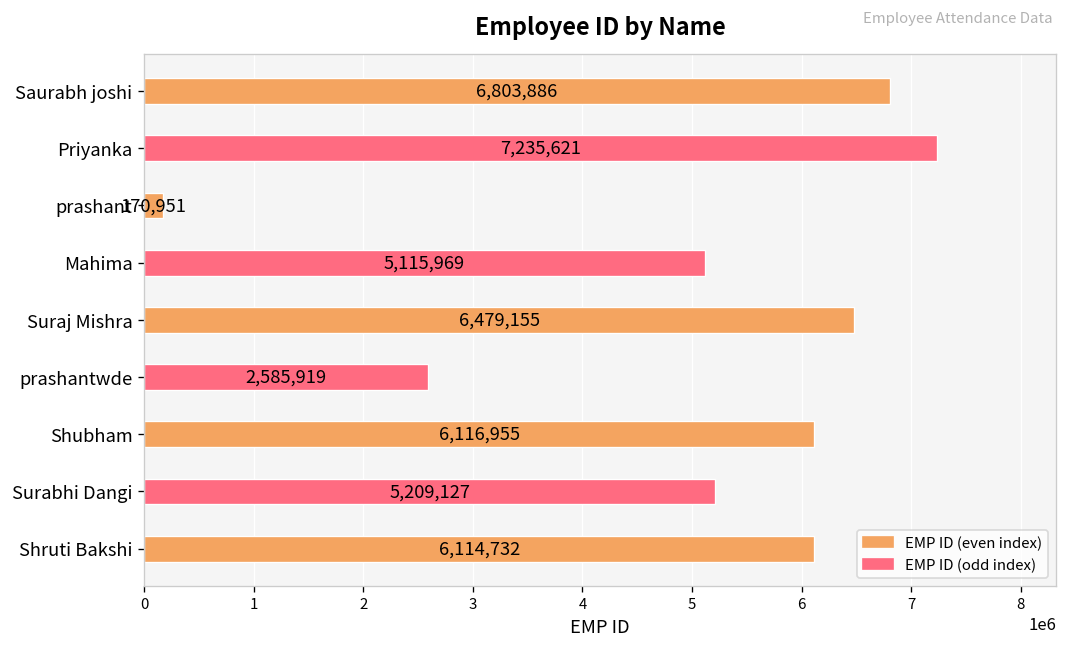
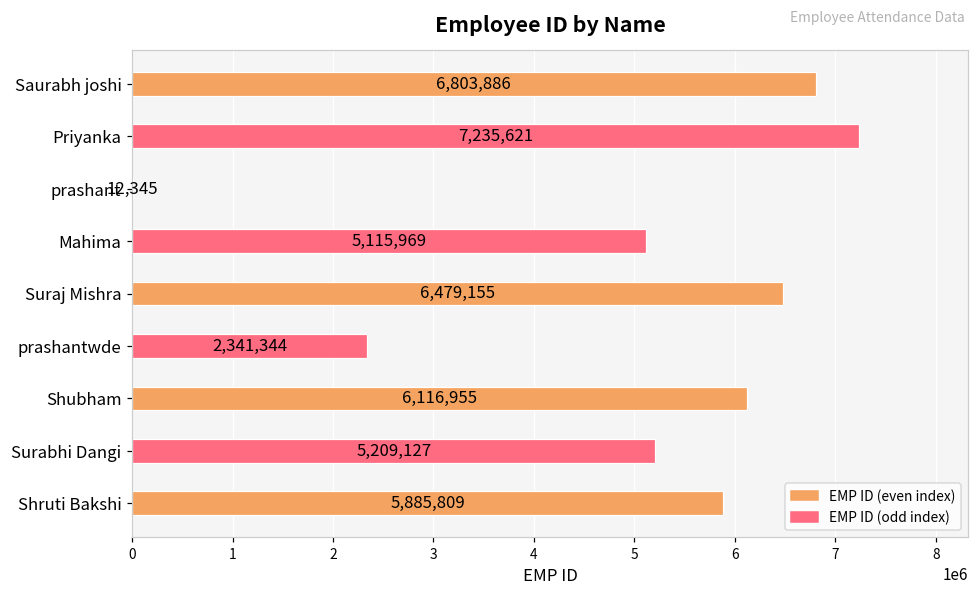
prashant: 170,951 -> 12,345
prashantwde: 2,585,919 -> 2,341,344
Shruti Bakshi: 6,114,732 -> 5,885,809
